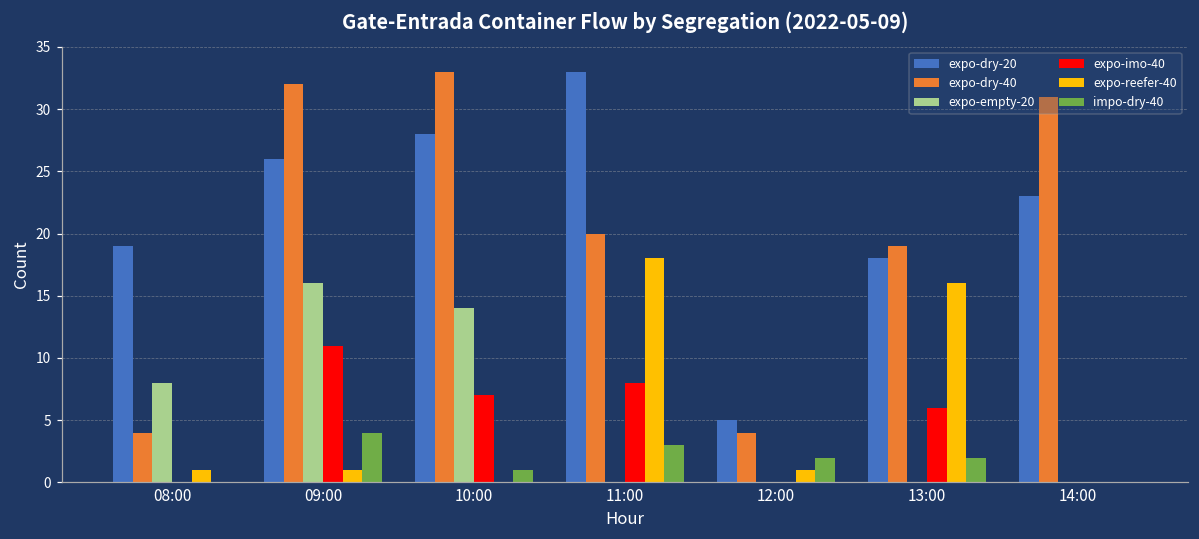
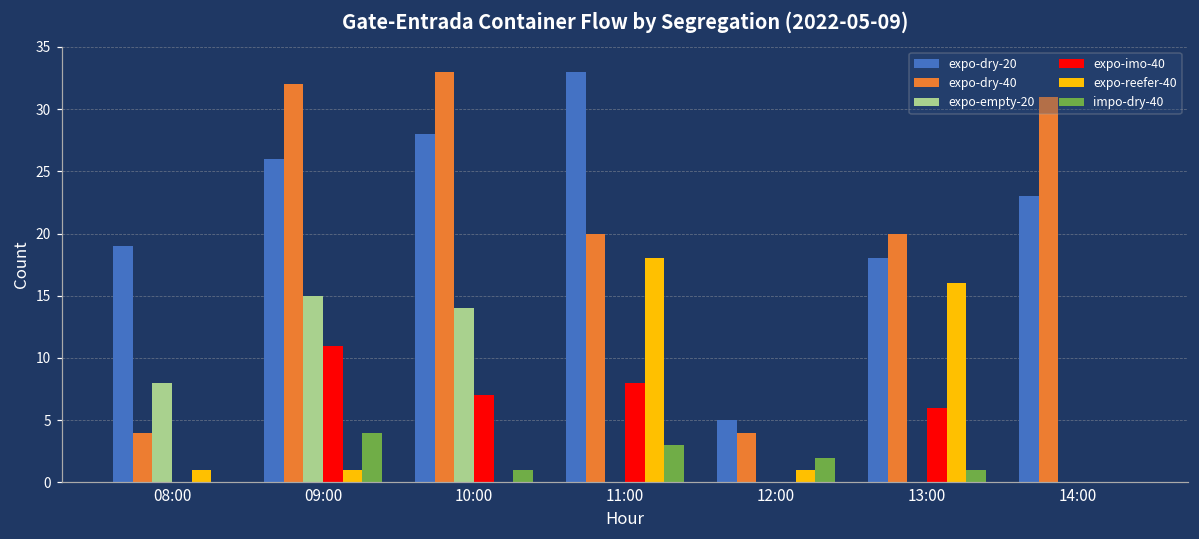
expo-empty-20, 09:00: 16 -> 15
expo-dry-40, 13:00: 19 -> 20
impo-dry-40, 13:00: 2 -> 1
